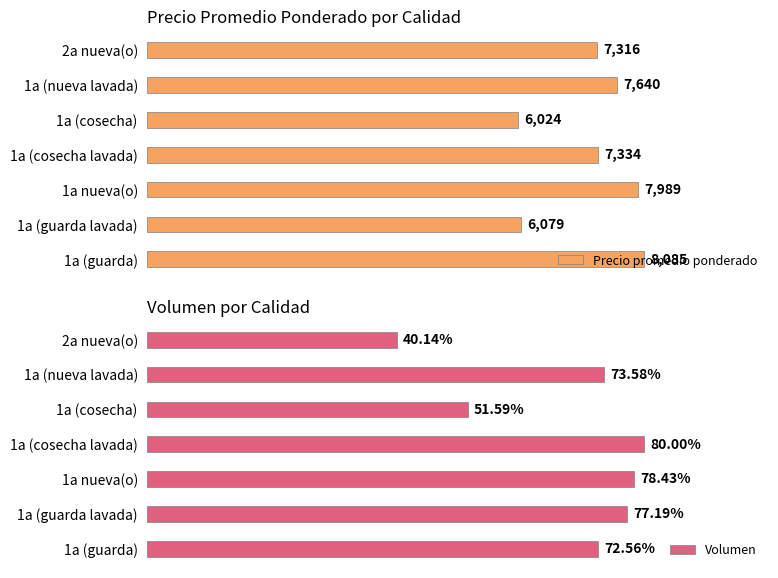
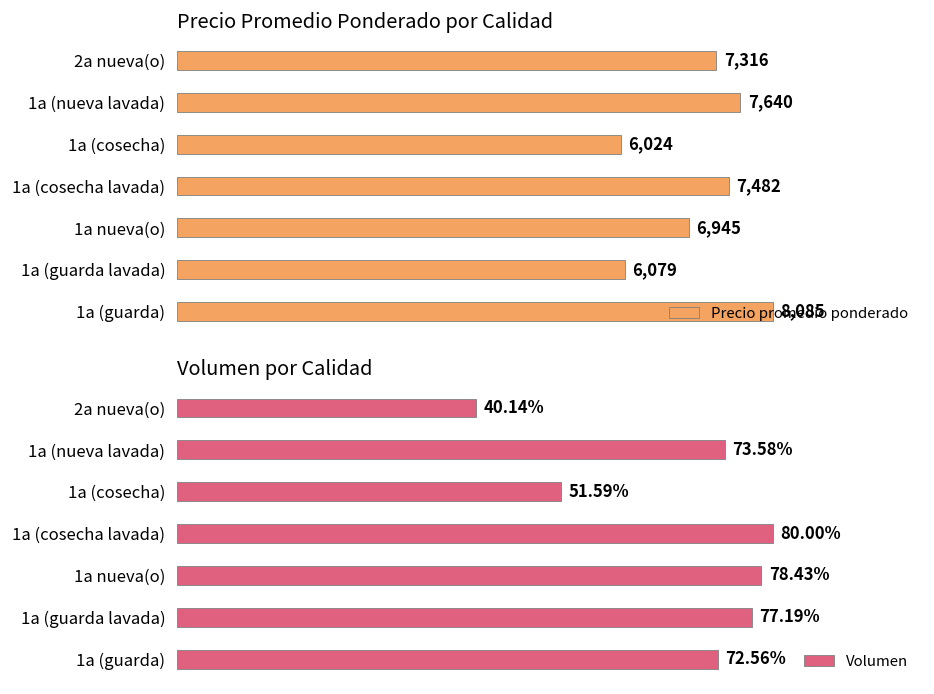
Precio Promedio Ponderado por Calidad, 1a (cosecha lavada): 7,334 -> 7,482
Precio Promedio Ponderado por Calidad, 1a nueva(o): 7,989 -> 6,945
